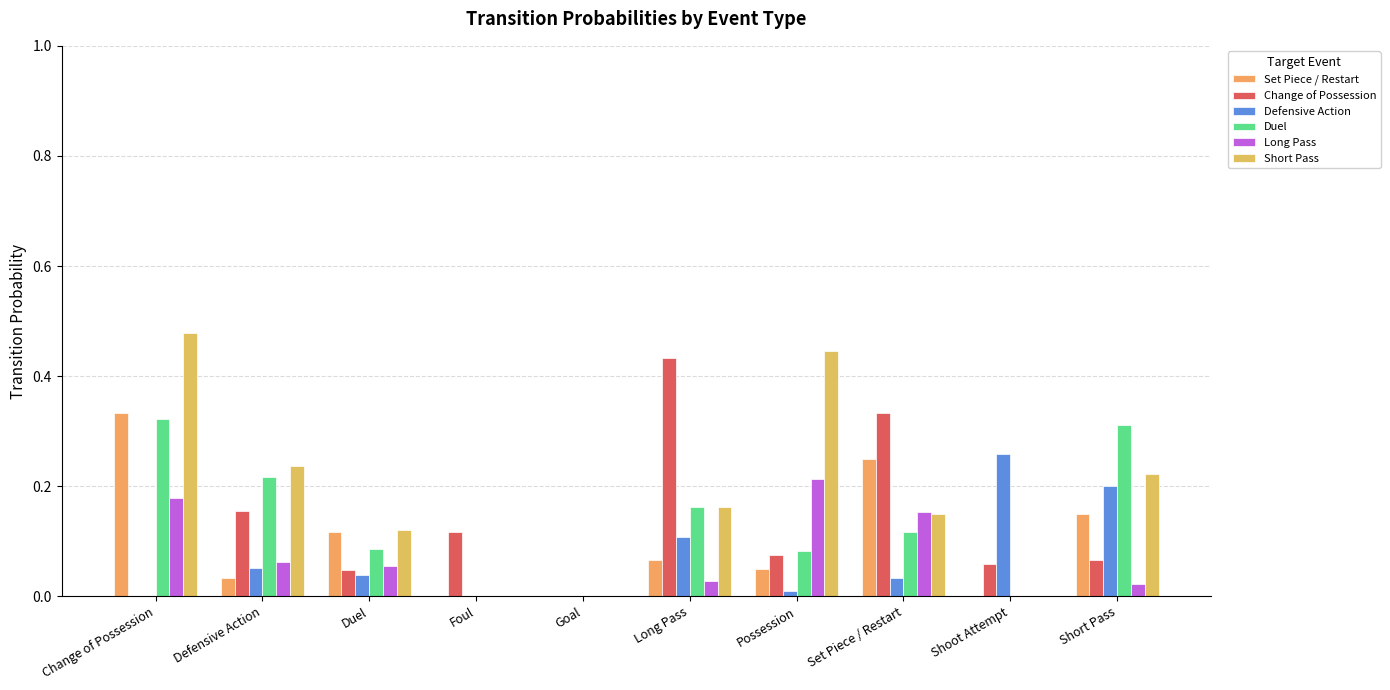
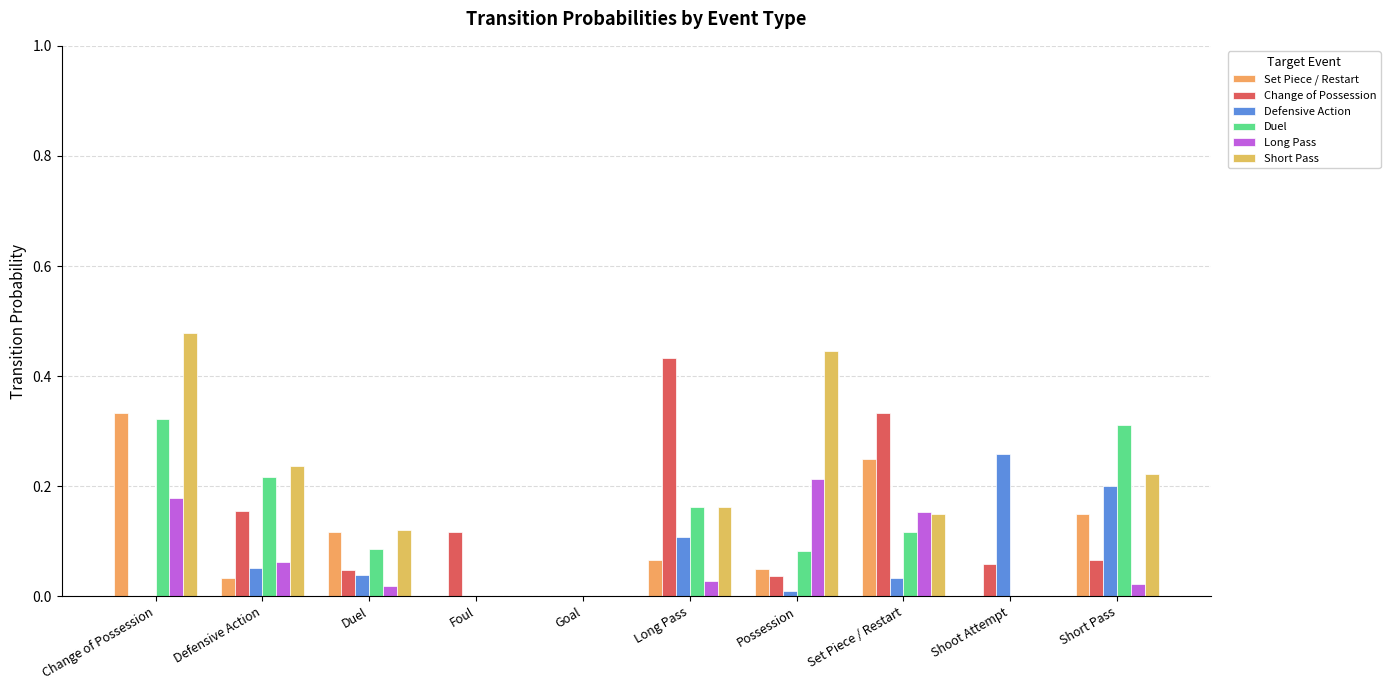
Long Pass, Duel: 0.05 -> 0.02
Change of Possession, Possession: 0.07 -> 0.04
